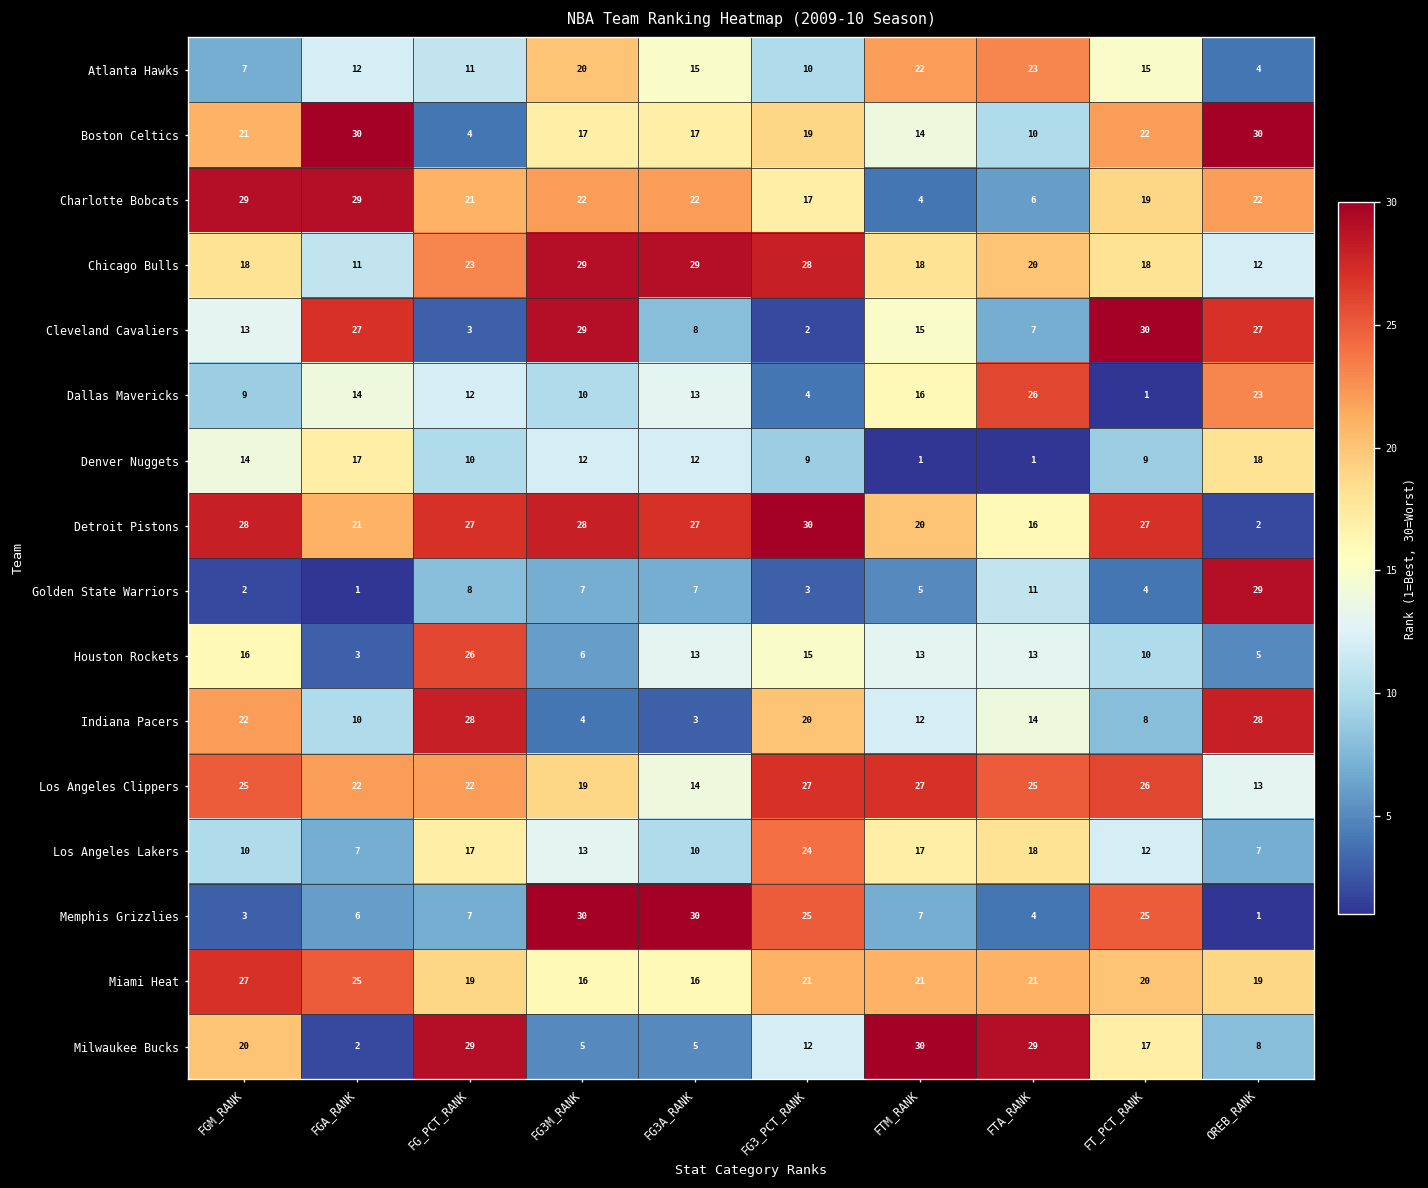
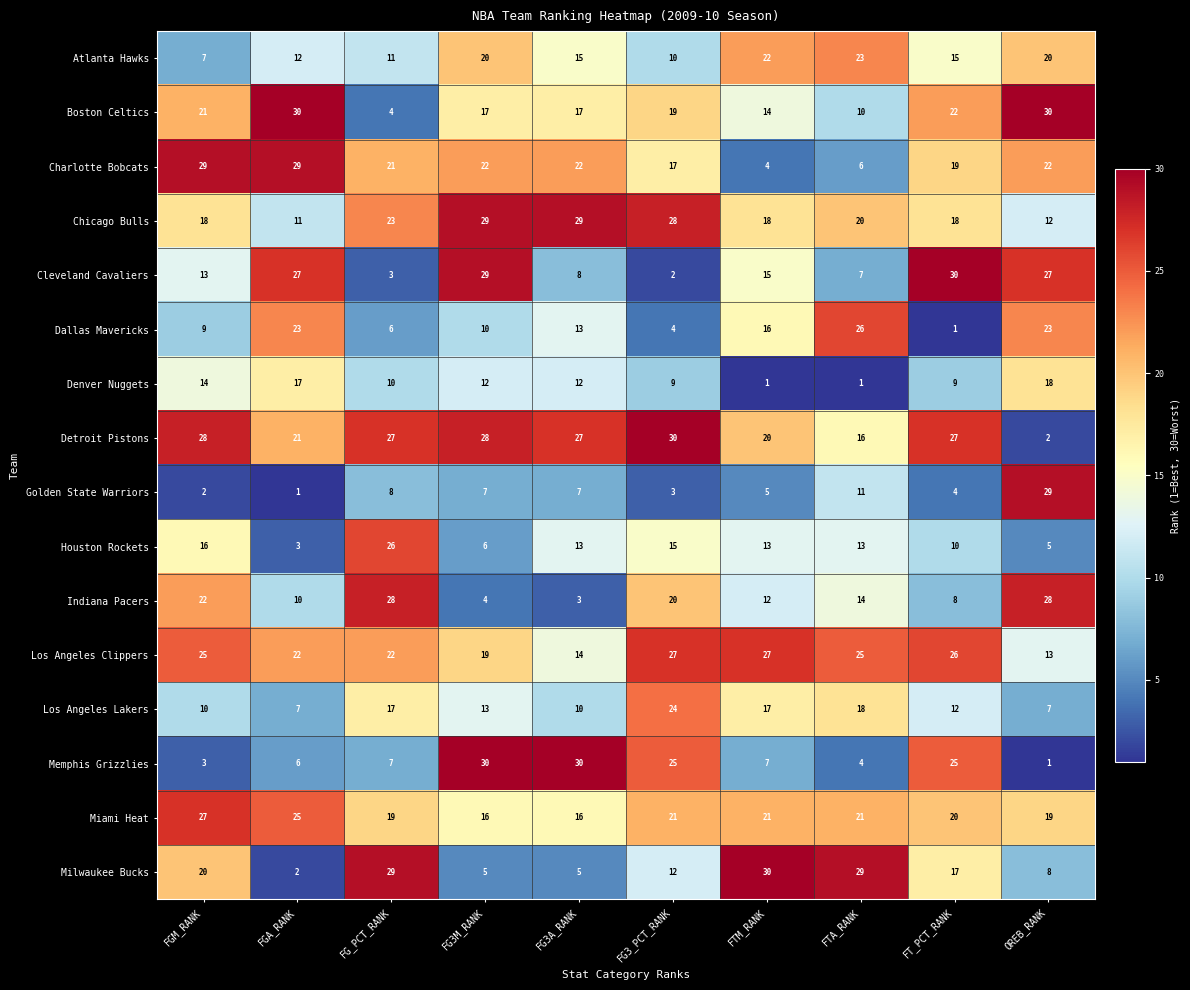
Atlanta Hawks, OREB_RANK: 4 -> 20
Dallas Mavericks, FGA_RANK: 14 -> 23
Dallas Mavericks, FG_PCT_RANK: 12 -> 6
